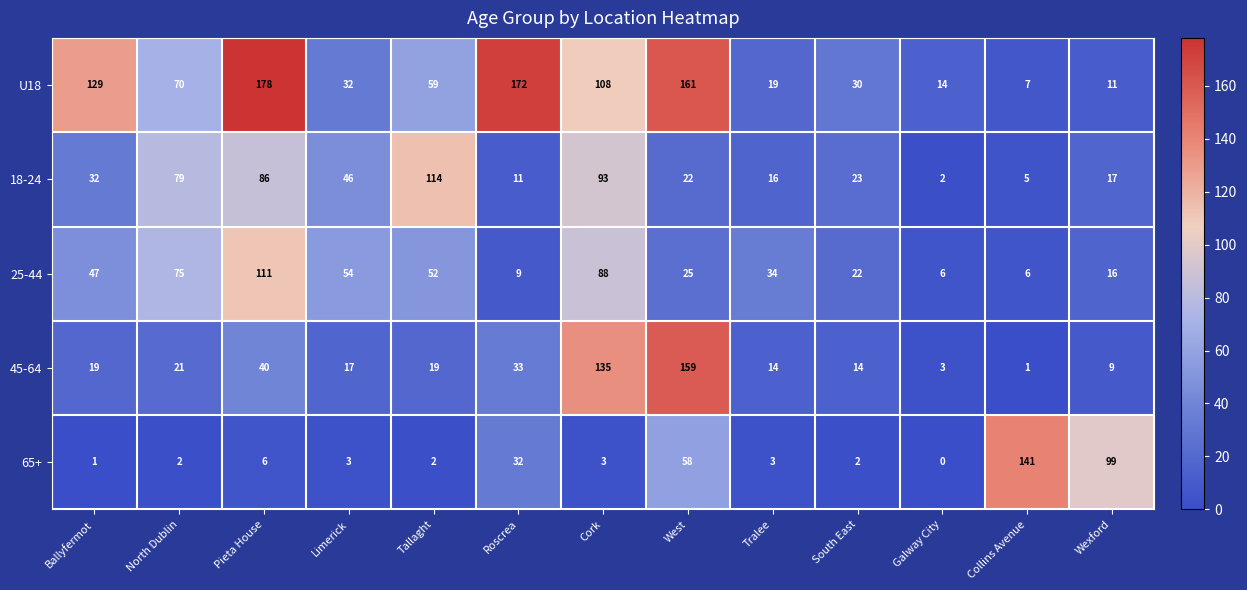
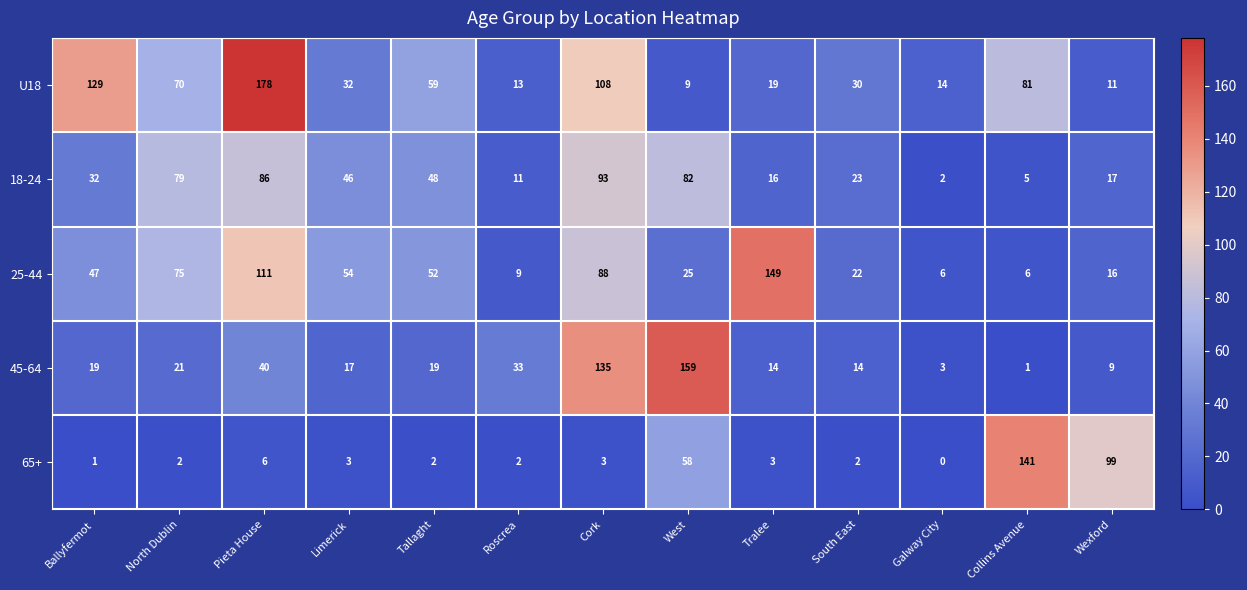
U18, Roscrea: 172 -> 13
U18, West: 161 -> 9
U18, Collins Avenue: 7 -> 81
18-24, Tallaght: 114 -> 48
18-24, West: 22 -> 82
25-44, Tralee: 34 -> 149
65+, Roscrea: 32 -> 2
